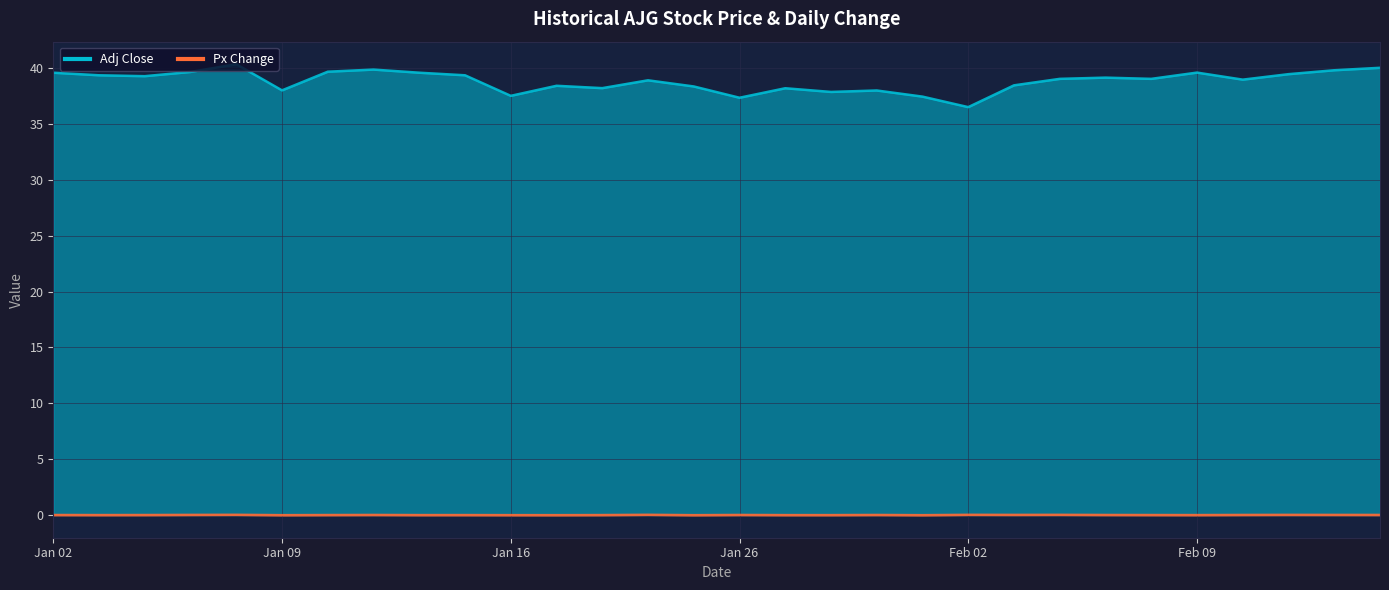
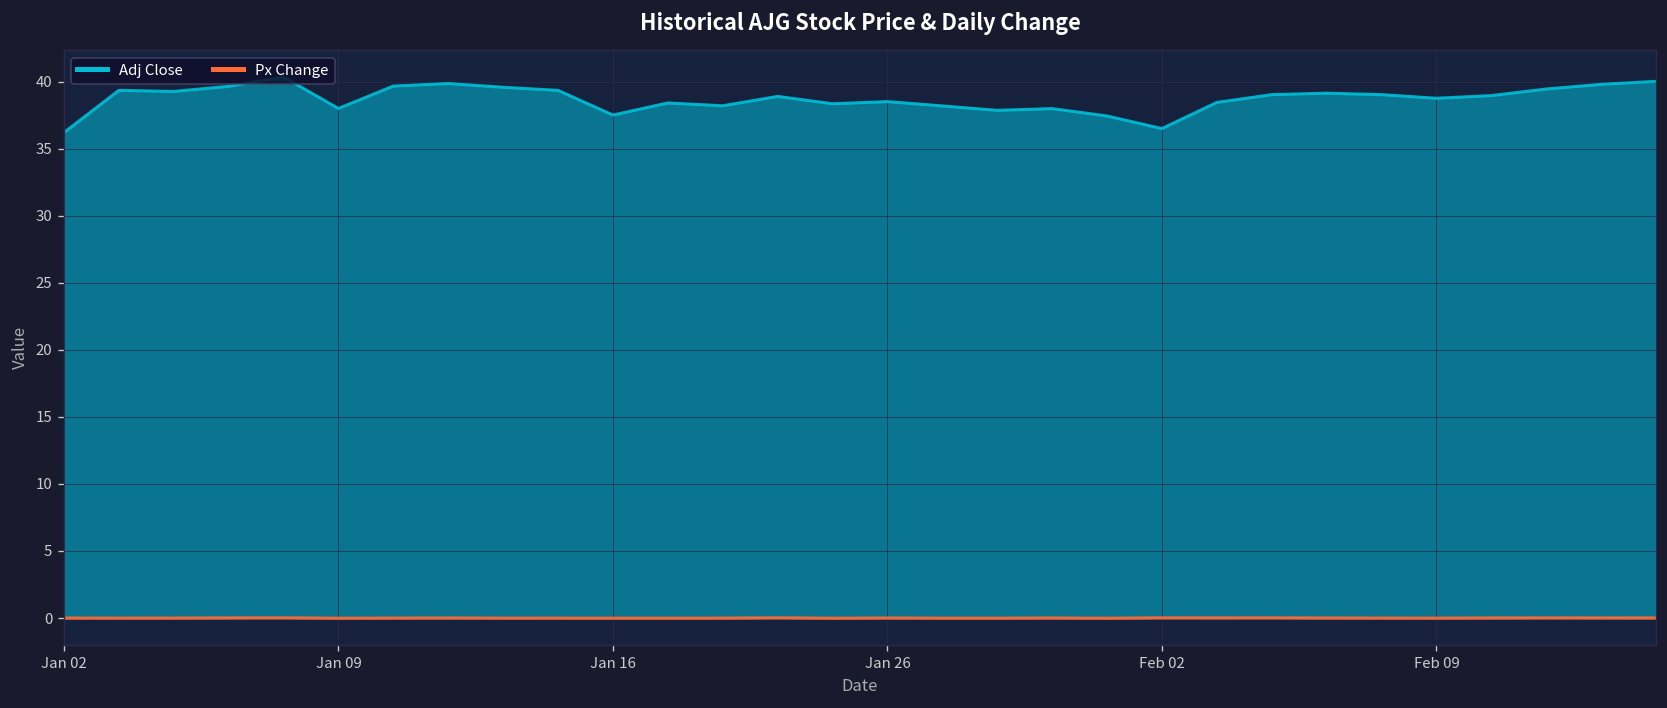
Adj Close, Jan 02: 39.6 -> 36.2
Adj Close, Jan 26: 37.3 -> 38.5
Adj Close, Feb 09: 39.6 -> 38.8
